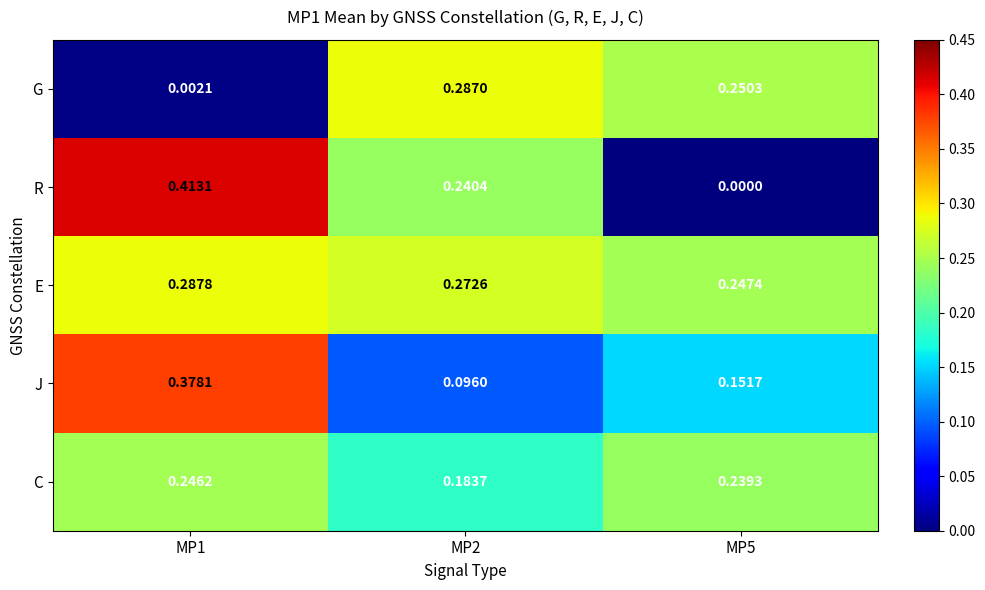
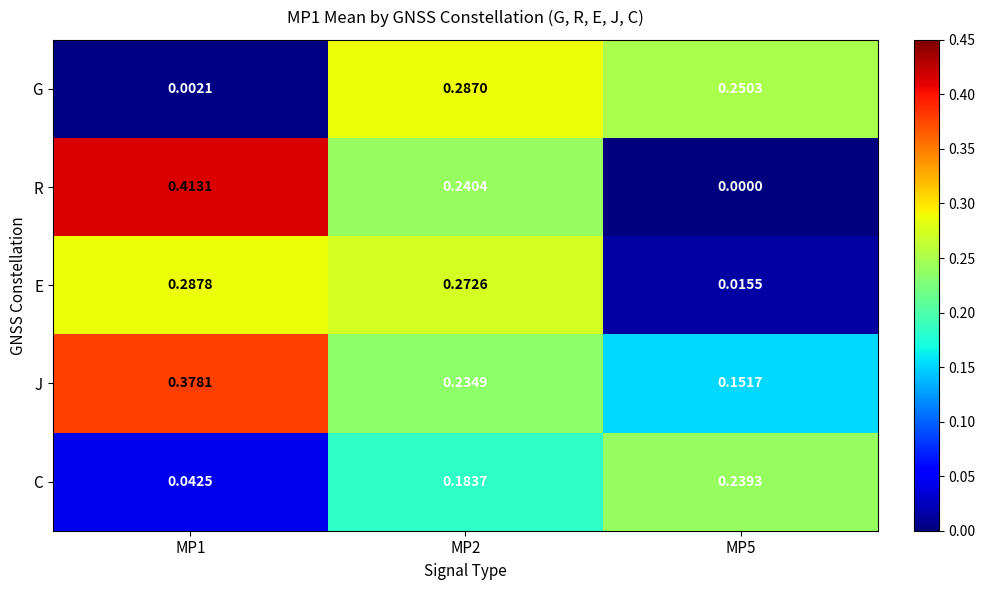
E, MP5: 0.2474 -> 0.0155
J, MP2: 0.0960 -> 0.2349
C, MP1: 0.2462 -> 0.0425
